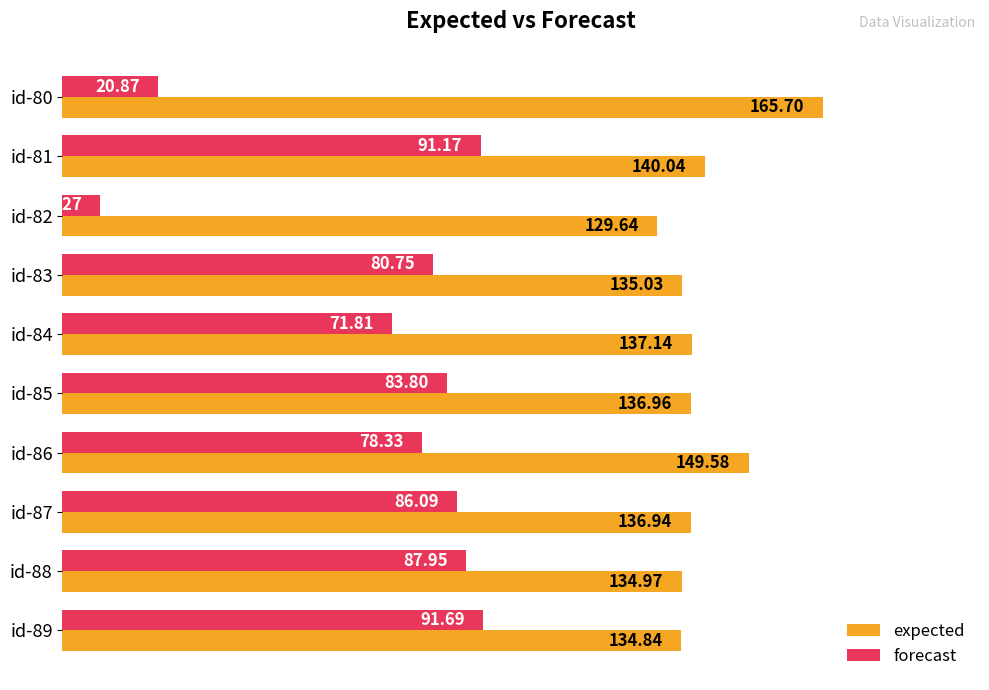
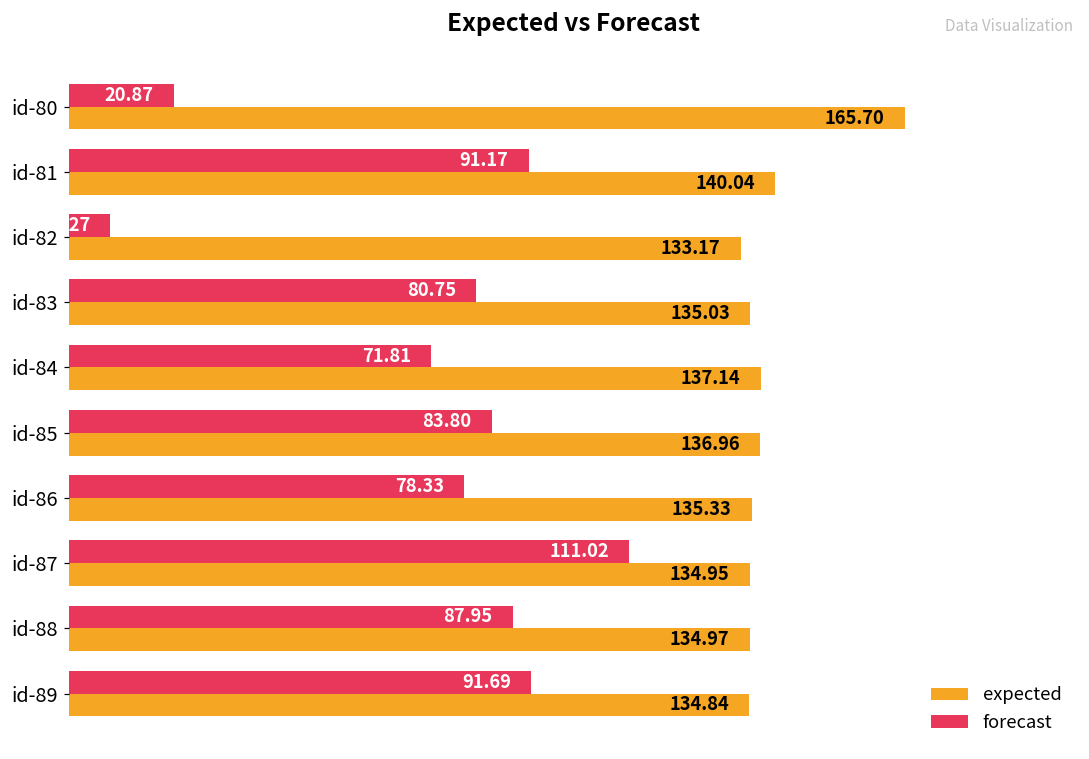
expected, id-82: 129.64 -> 133.17
expected, id-86: 149.58 -> 135.33
forecast, id-87: 86.09 -> 111.02
expected, id-87: 136.94 -> 134.95
